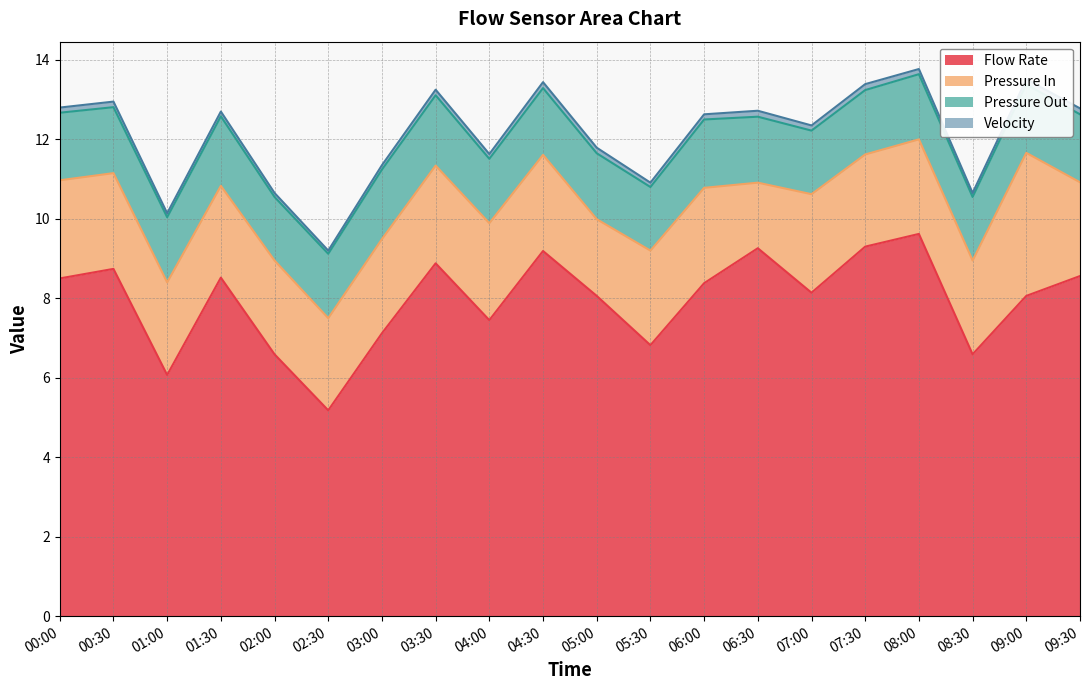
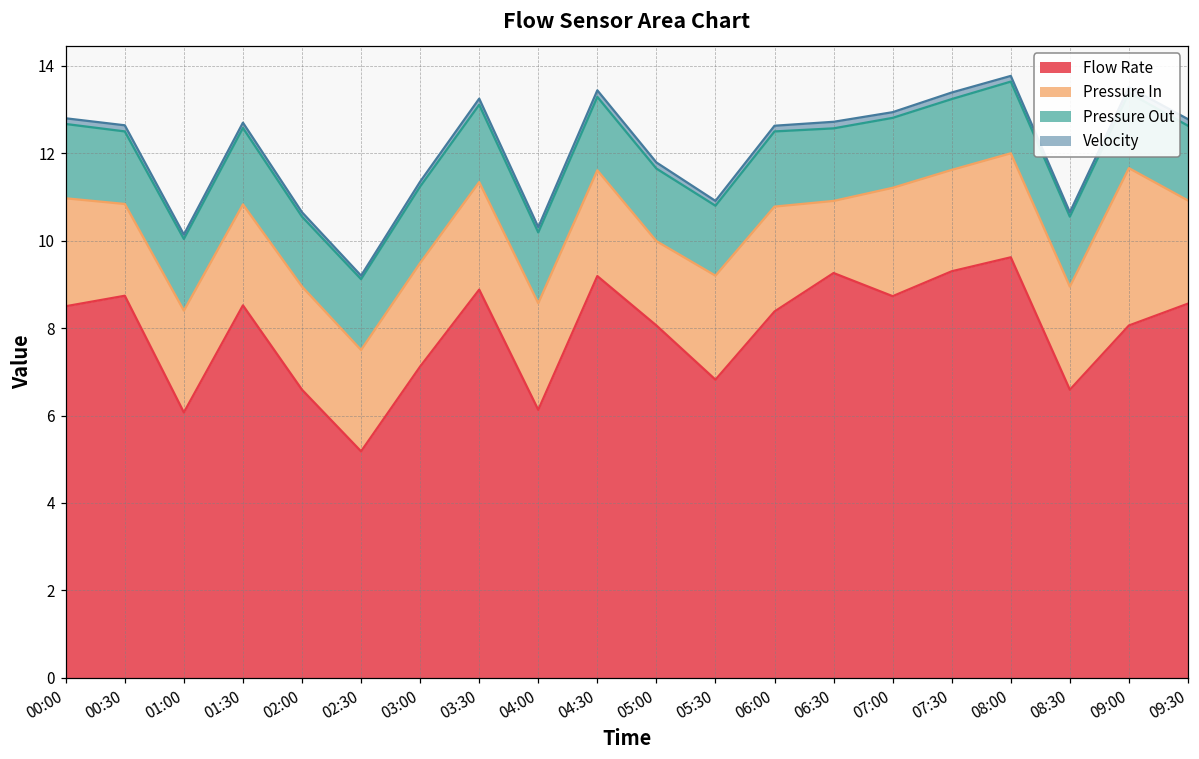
Pressure In, 00:30: 2.4 -> 2.1
Flow Rate, 04:00: 7.5 -> 6.1
Flow Rate, 07:00: 8.1 -> 8.7
